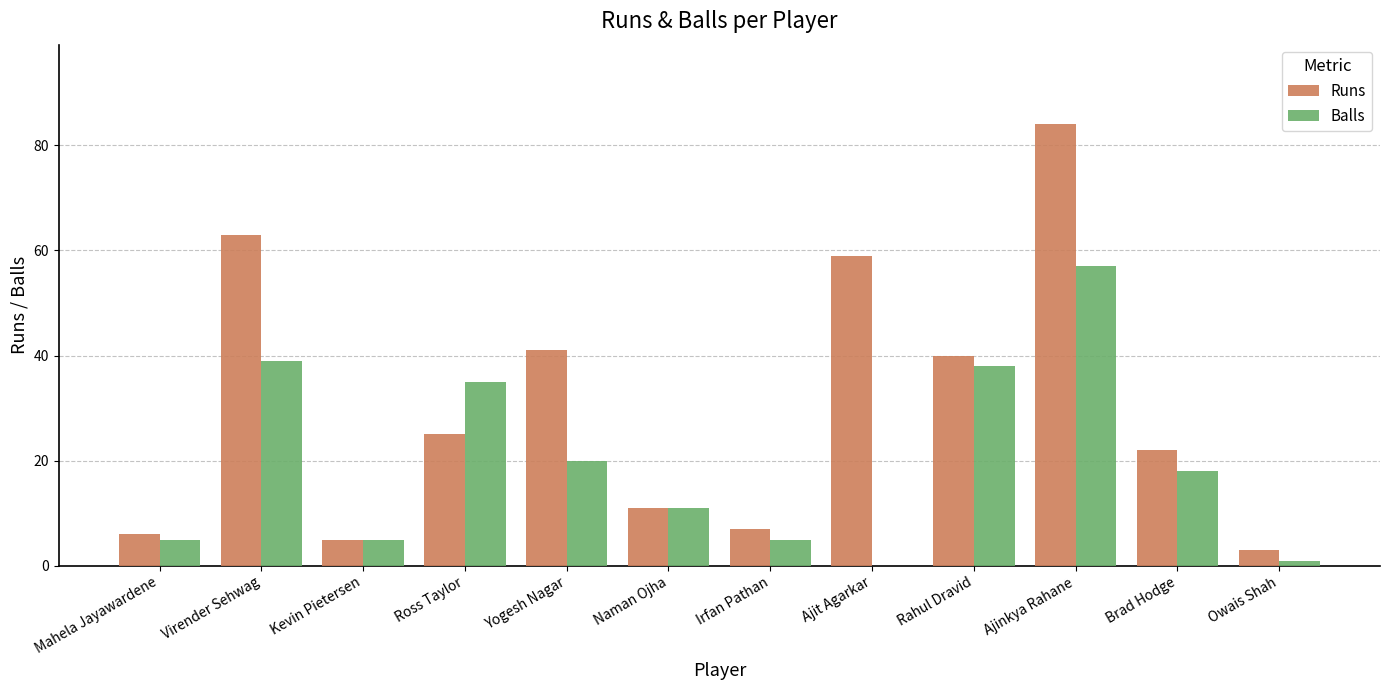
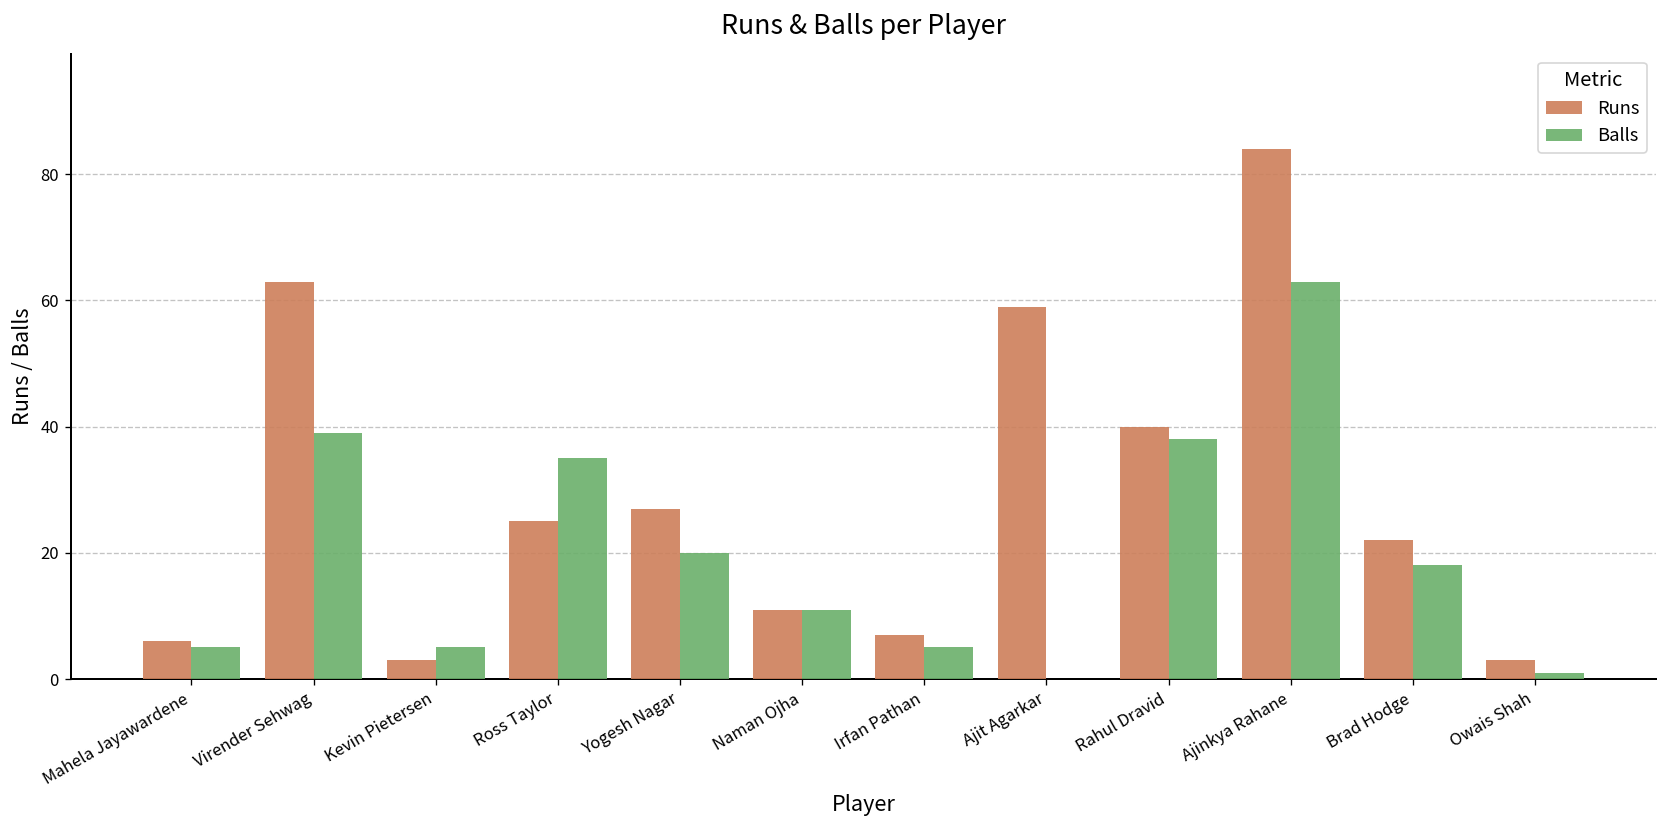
Runs, Kevin Pietersen: 5 -> 3
Runs, Yogesh Nagar: 41 -> 27
Balls, Ajinkya Rahane: 57 -> 63
